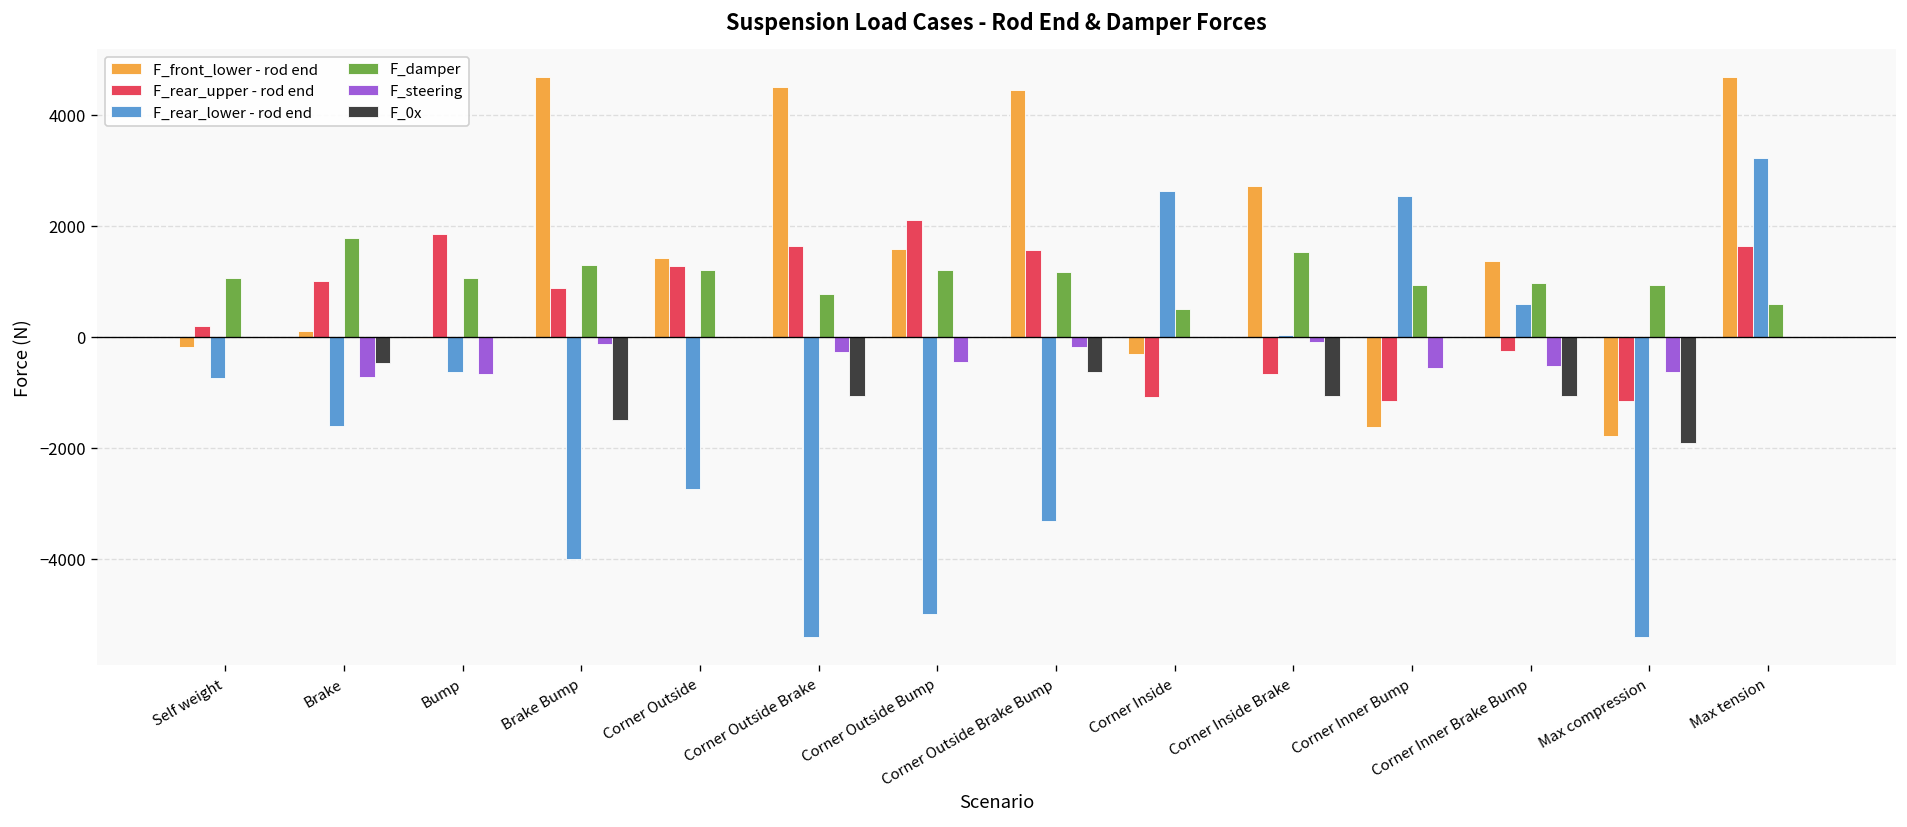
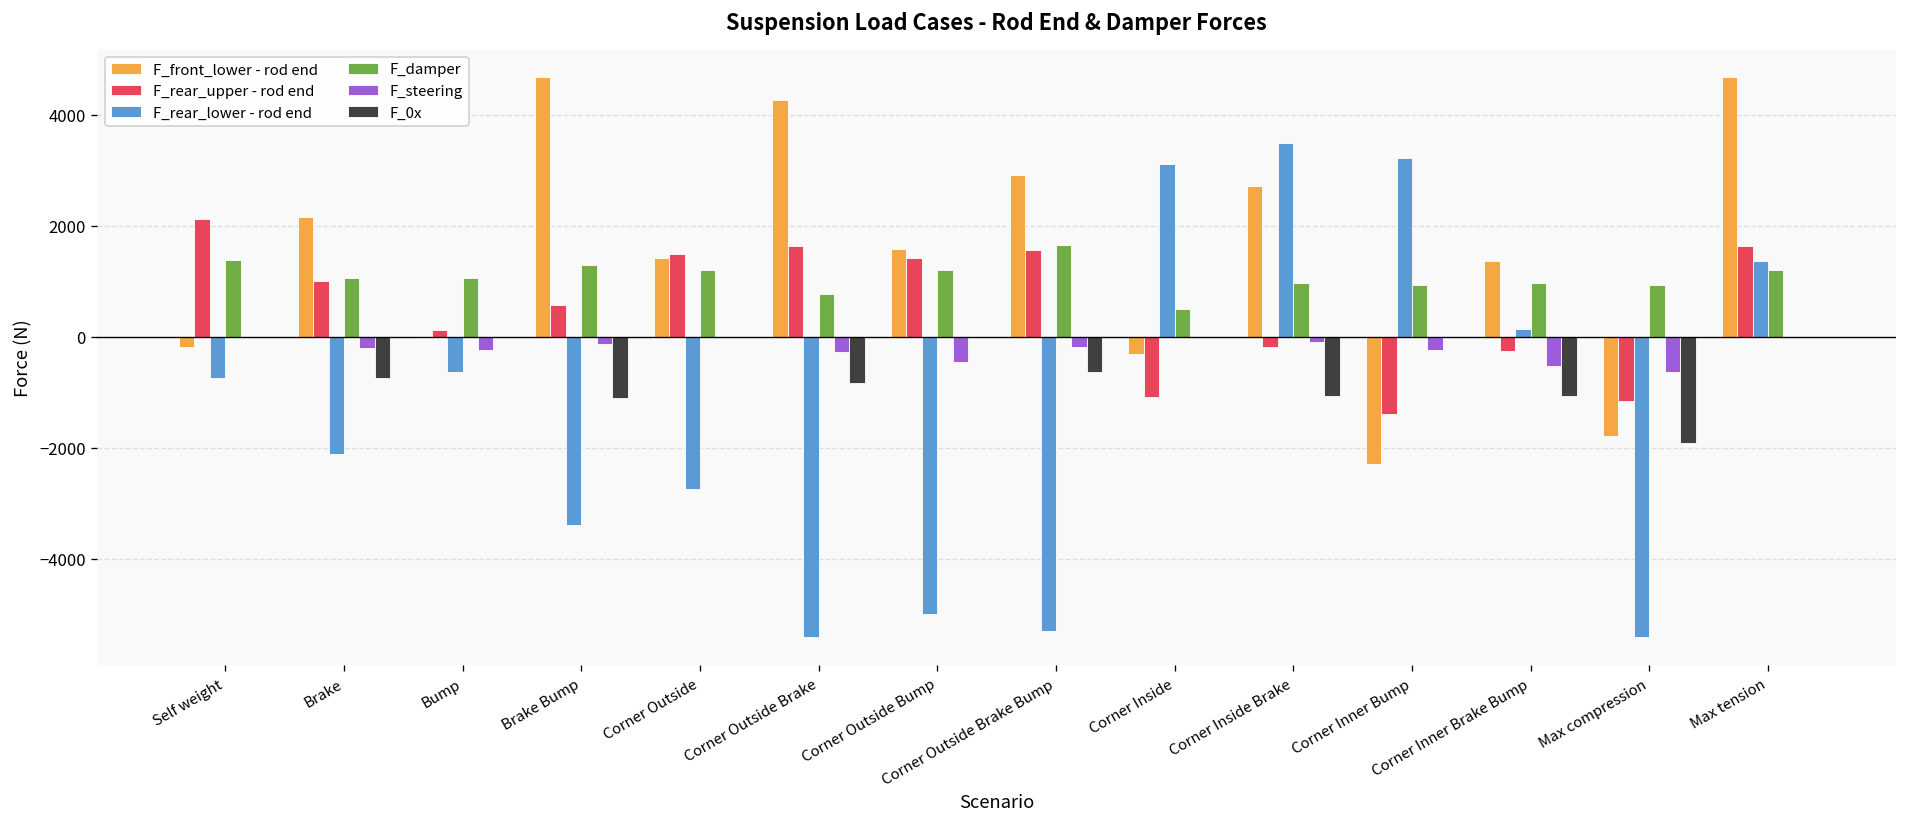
F_rear_upper - rod end, Self weight: 200 -> 2100
F_damper, Self weight: 1100 -> 1400
F_front_lower - rod end, Brake: 100 -> 2200
F_rear_lower - rod end, Brake: -1600 -> -2100
F_damper, Brake: 1800 -> 1100
F_steering, Brake: -700 -> -200
F_0x, Brake: -500 -> -800
F_rear_upper - rod end, Bump: 1900 -> 100
F_steering, Bump: -700 -> -200
F_rear_upper - rod end, Brake Bump: 900 -> 600
F_rear_lower - rod end, Brake Bump: -4000 -> -3400
F_0x, Brake Bump: -1500 -> -1100
F_rear_upper - rod end, Corner Outside: 1300 -> 1500
F_front_lower - rod end, Corner Outside Brake: 4500 -> 4300
F_0x, Corner Outside Brake: -1100 -> -800
F_rear_upper - rod end, Corner Outside Bump: 2100 -> 1400
F_front_lower - rod end, Corner Outside Brake Bump: 4400 -> 2900
F_rear_lower - rod end, Corner Outside Brake Bump: -3300 -> -5300
F_damper, Corner Outside Brake Bump: 1200 -> 1600
F_rear_lower - rod end, Corner Inside: 2600 -> 3100
F_rear_upper - rod end, Corner Inside Brake: -700 -> -200
F_rear_lower - rod end, Corner Inside Brake: 0 -> 3500
F_damper, Corner Inside Brake: 1500 -> 1000
F_front_lower - rod end, Corner Inner Bump: -1600 -> -2300
F_rear_upper - rod end, Corner Inner Bump: -1200 -> -1400
F_rear_lower - rod end, Corner Inner Bump: 2500 -> 3200
F_steering, Corner Inner Bump: -600 -> -200
F_rear_lower - rod end, Corner Inner Brake Bump: 600 -> 100
F_rear_lower - rod end, Max tension: 3200 -> 1400
F_damper, Max tension: 600 -> 1200
